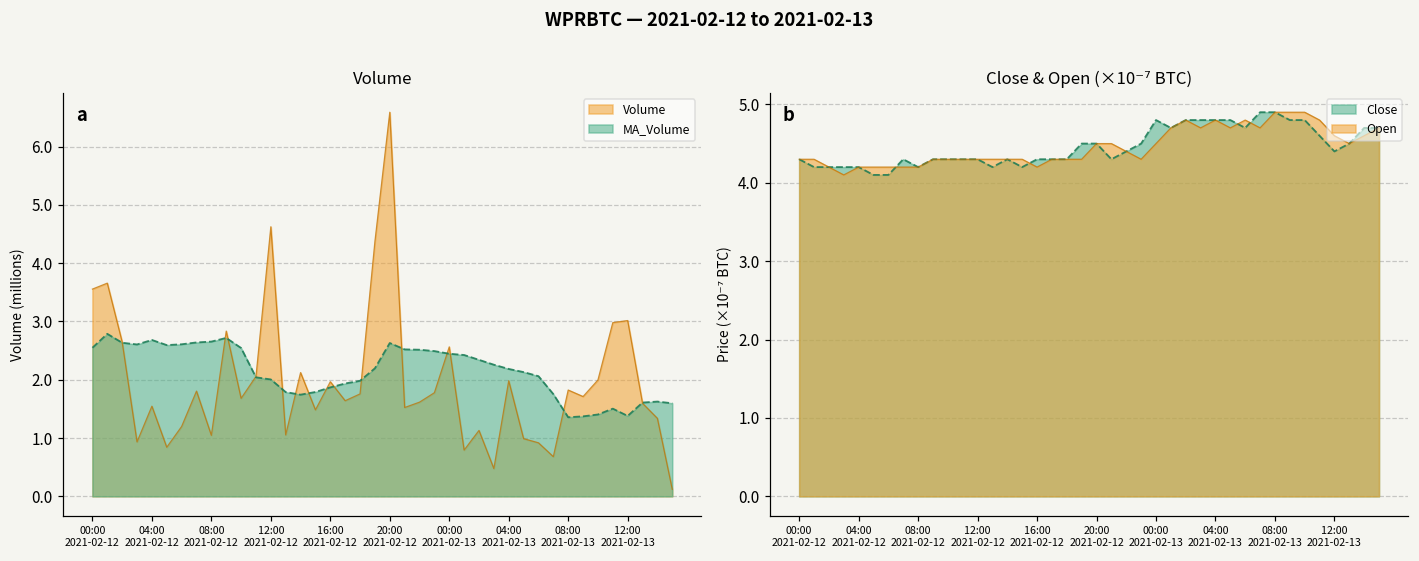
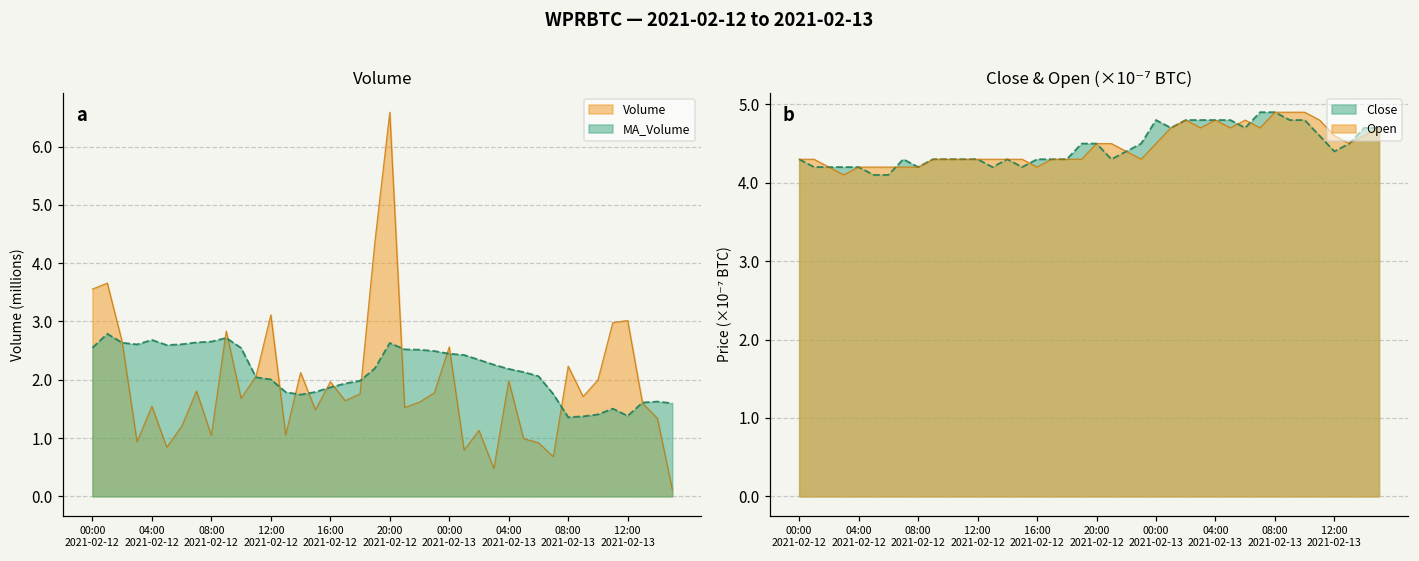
Volume, Volume, 12:00 2021-02-12: 4.6 -> 3.1
Volume, Volume, 08:00 2021-02-13: 1.8 -> 2.2
